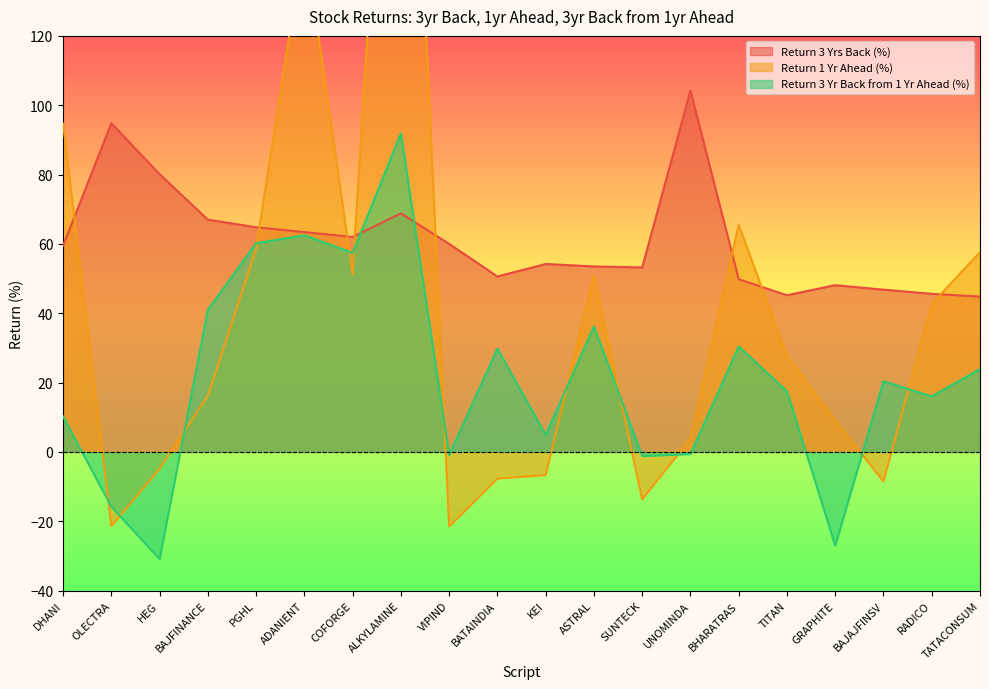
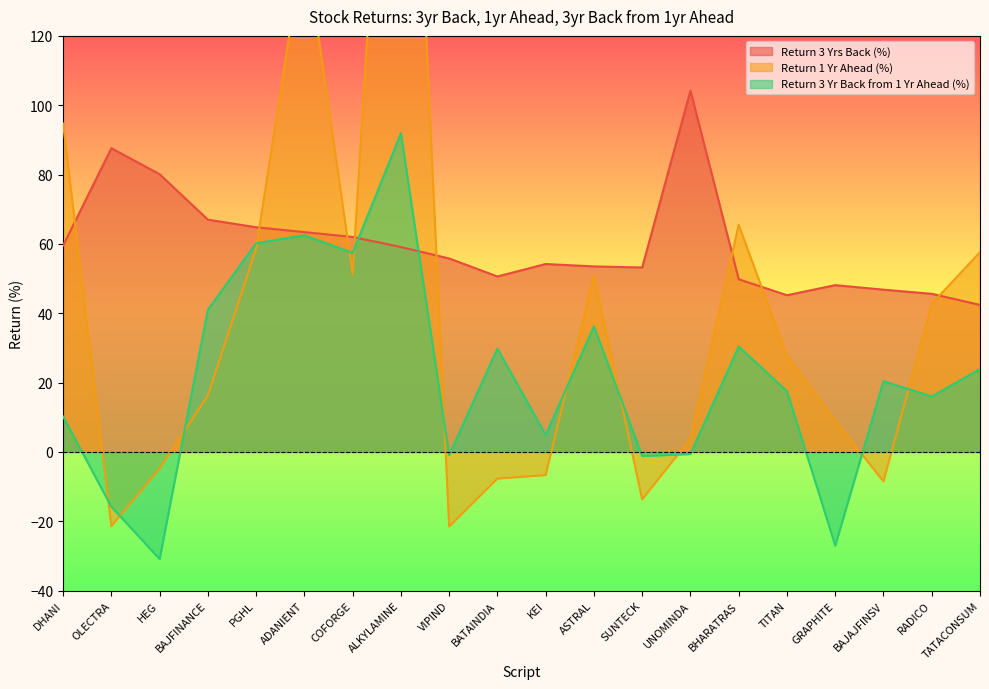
Return 3 Yrs Back (%), OLECTRA: 95 -> 88
Return 3 Yrs Back (%), ALKYLAMINE: 69 -> 59
Return 3 Yrs Back (%), VIPIND: 60 -> 56
Return 3 Yrs Back (%), TATACONSUM: 45 -> 42
